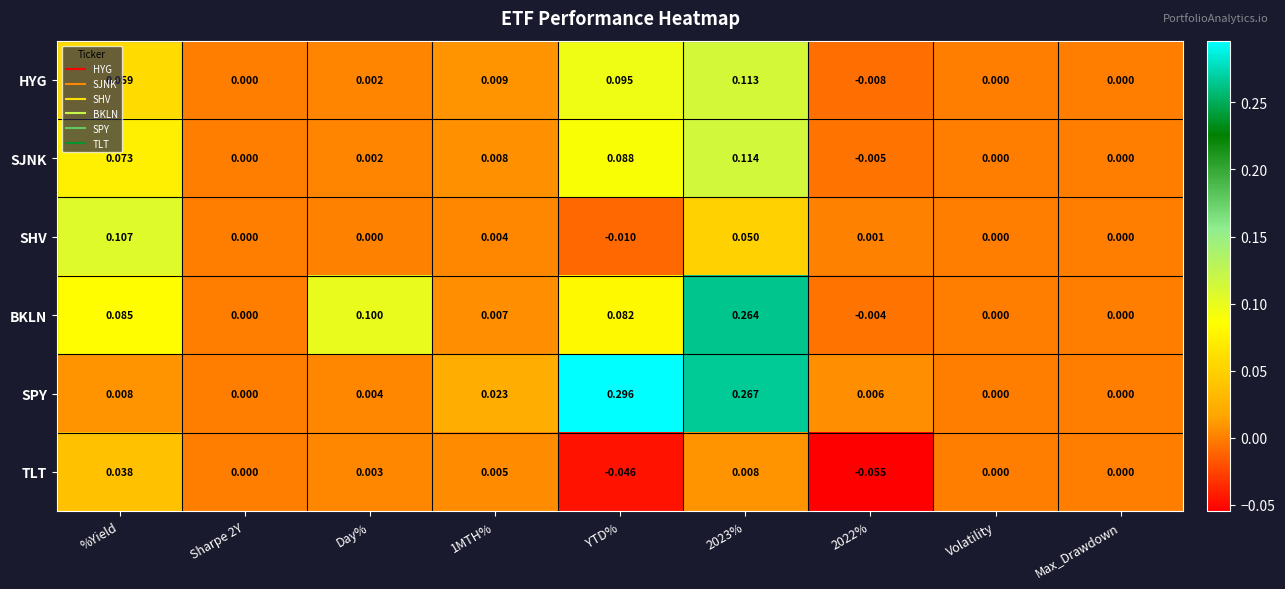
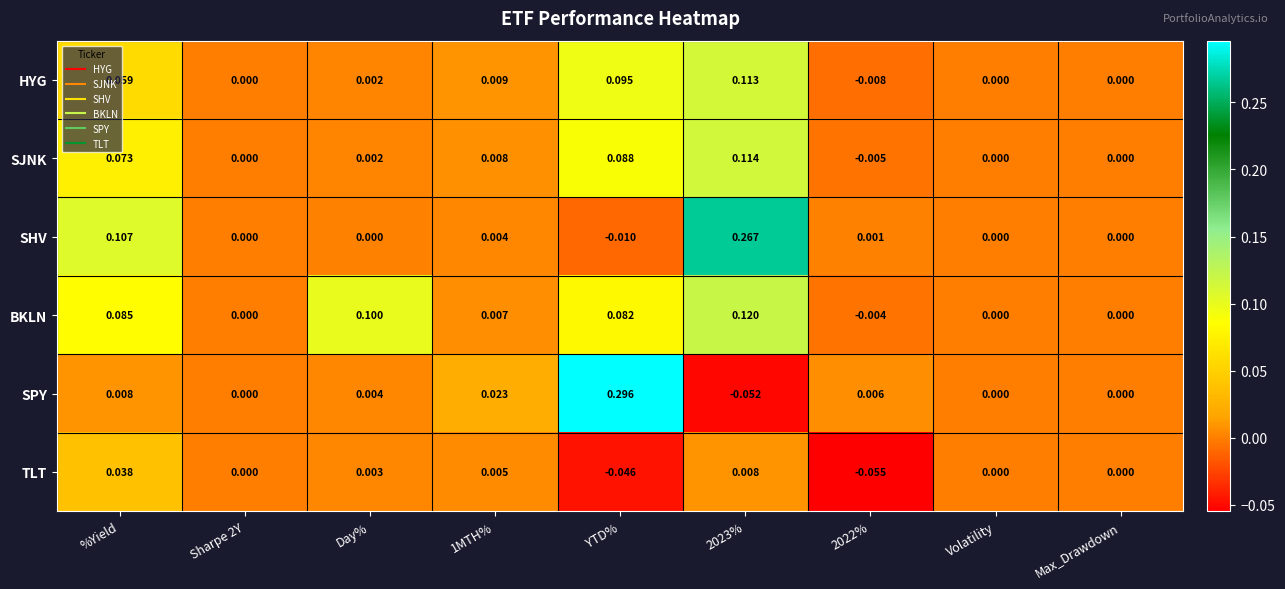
SHV, 2023%: 0.050 -> 0.267
BKLN, 2023%: 0.264 -> 0.120
SPY, 2023%: 0.267 -> -0.052
